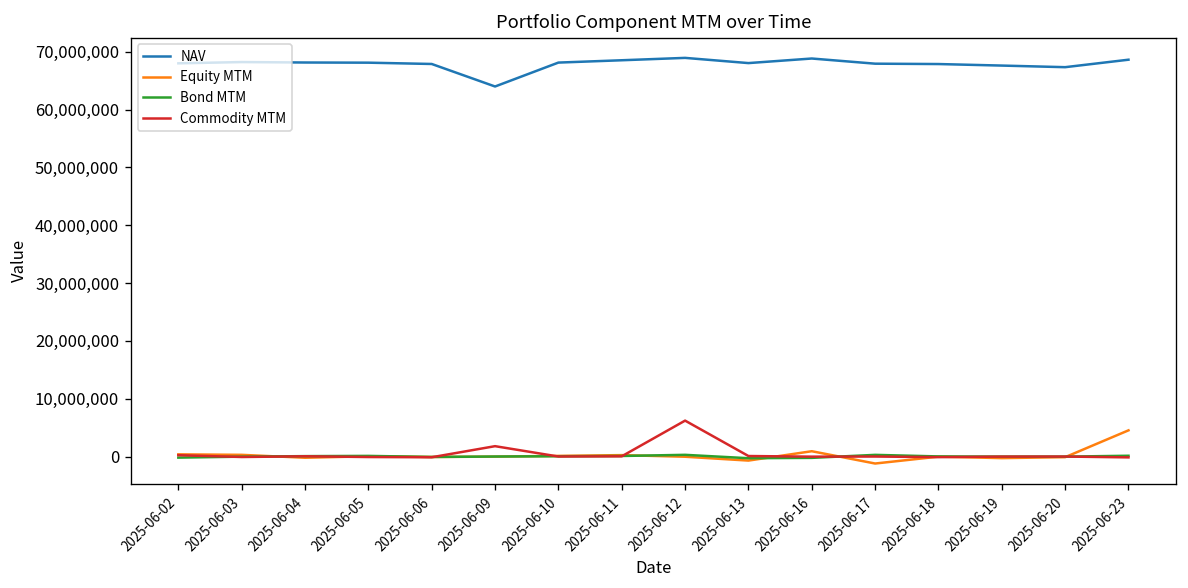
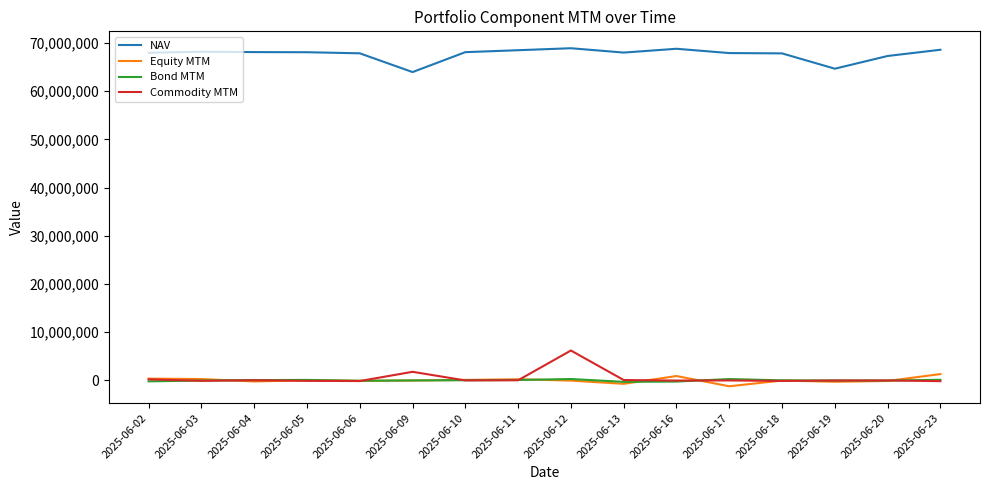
NAV, 2025-06-19: 68,000,000 -> 65,000,000
Equity MTM, 2025-06-23: 5,000,000 -> 1,000,000
